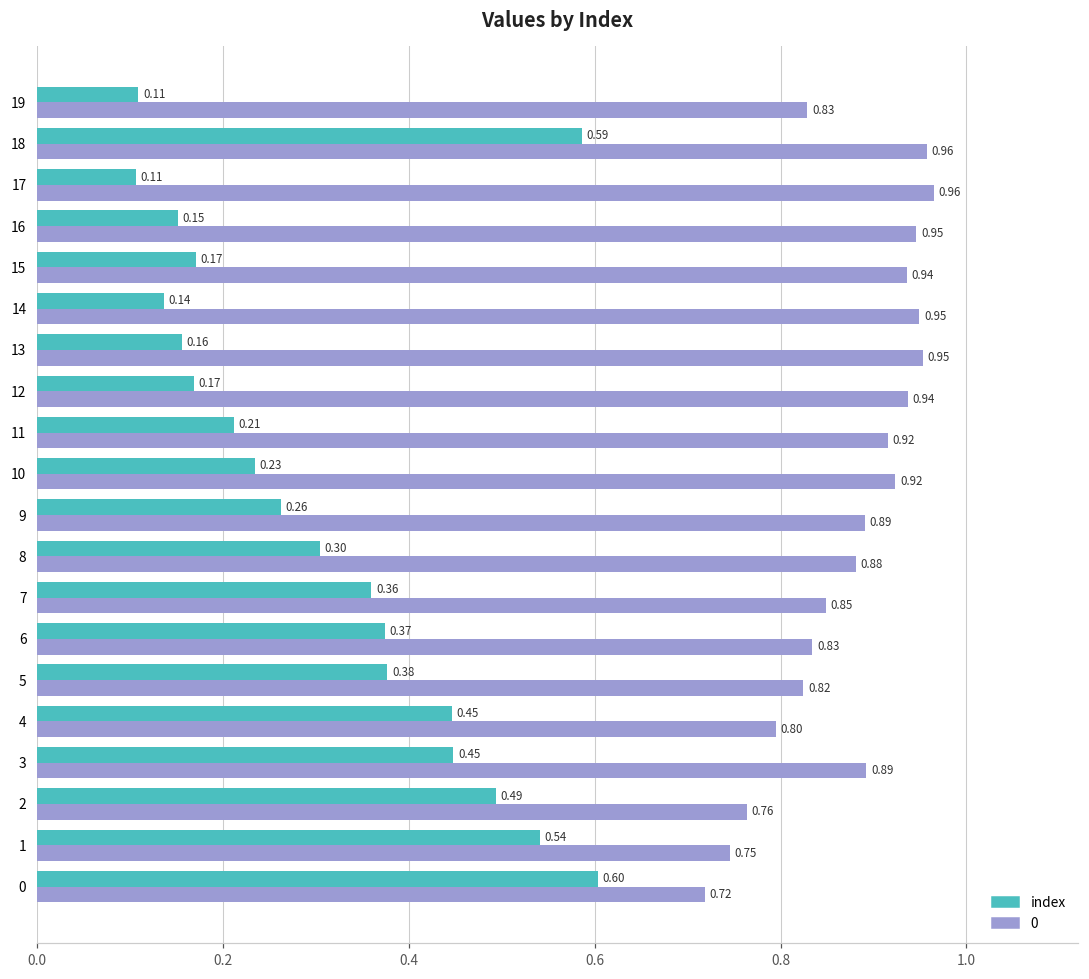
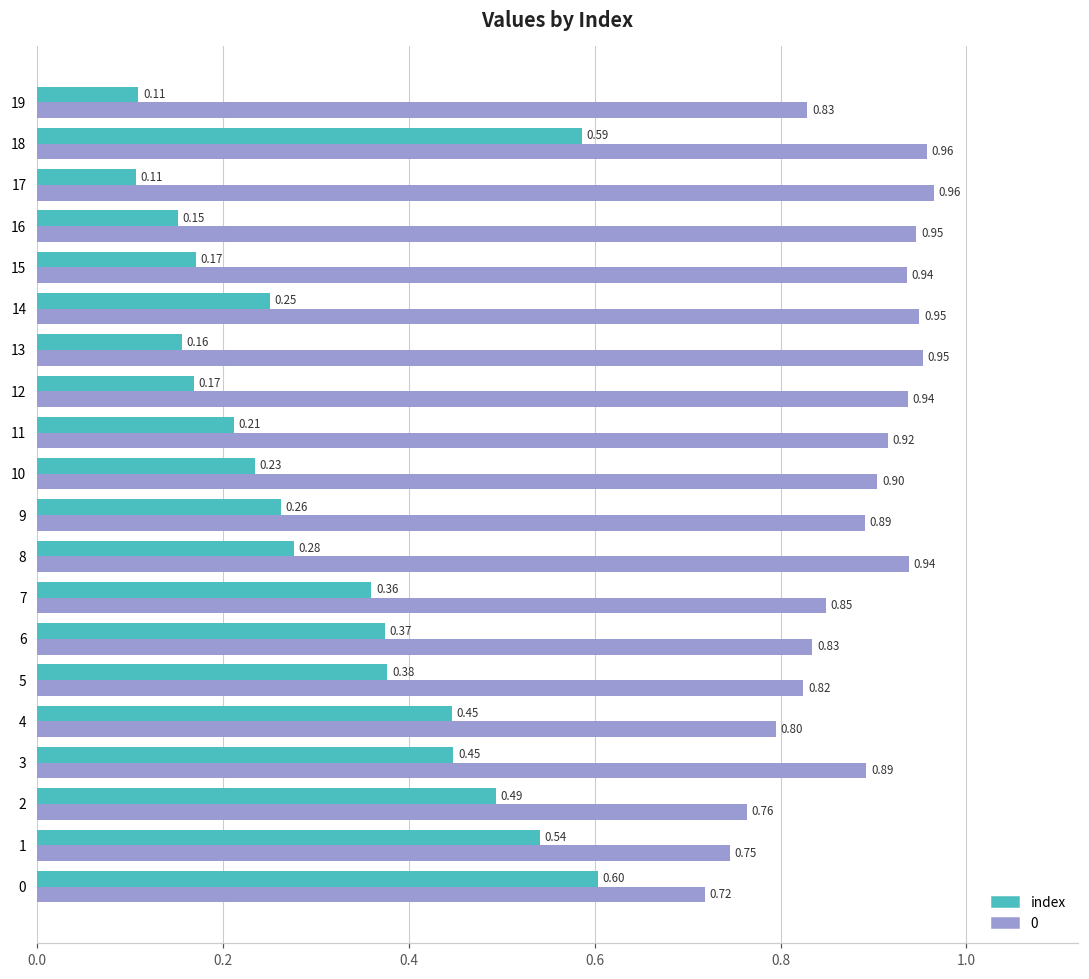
index, 14: 0.14 -> 0.25
0, 10: 0.92 -> 0.90
index, 8: 0.30 -> 0.28
0, 8: 0.88 -> 0.94
